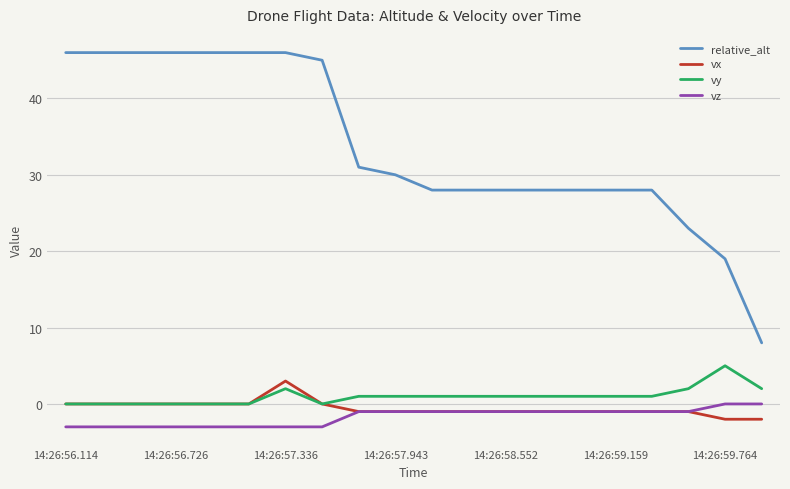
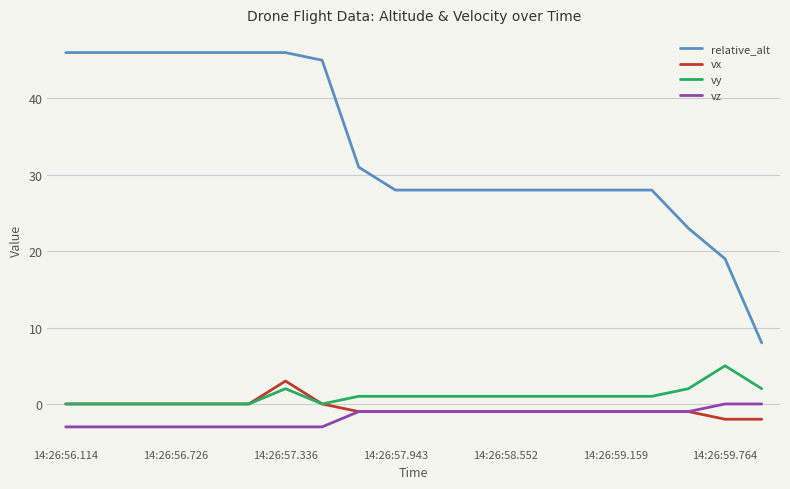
relative_alt, 14:26:57.943: 30 -> 28
